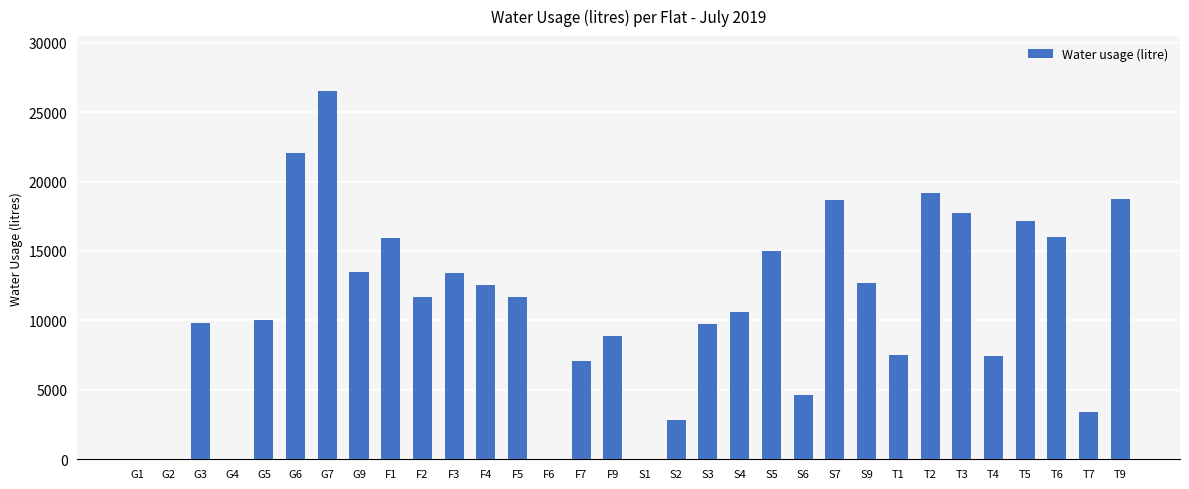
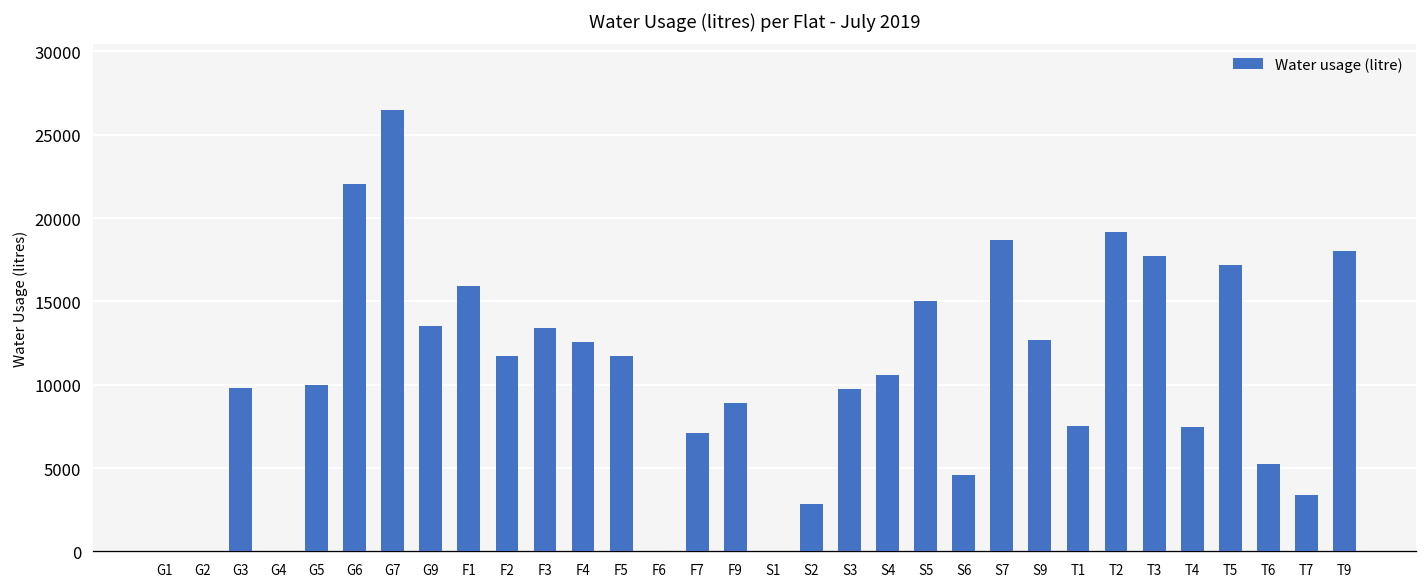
T6: 16000 -> 5200
T9: 18800 -> 18000
